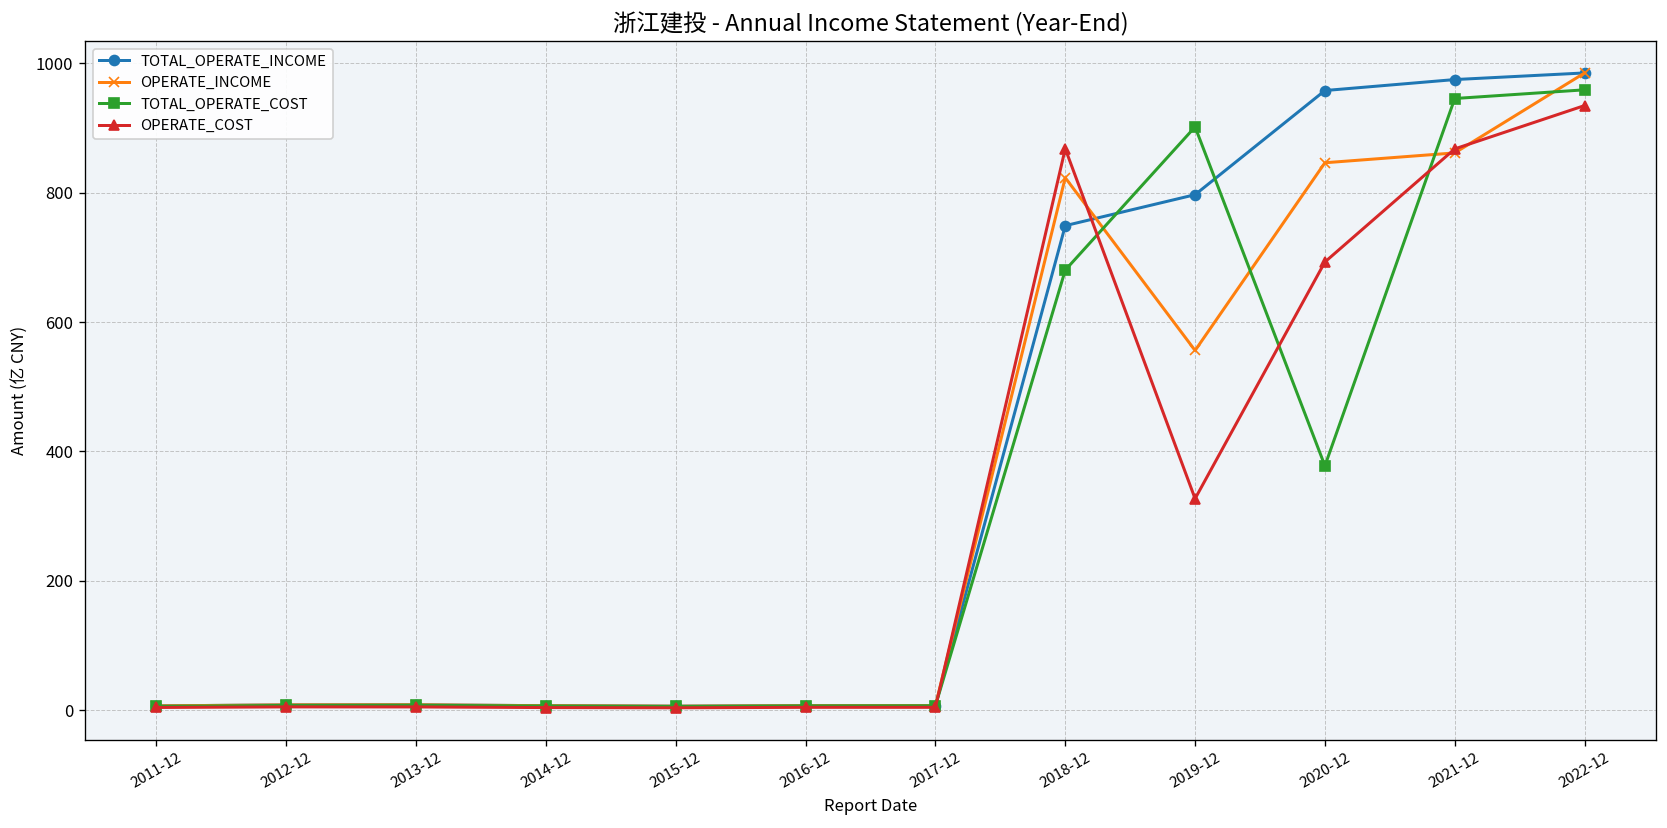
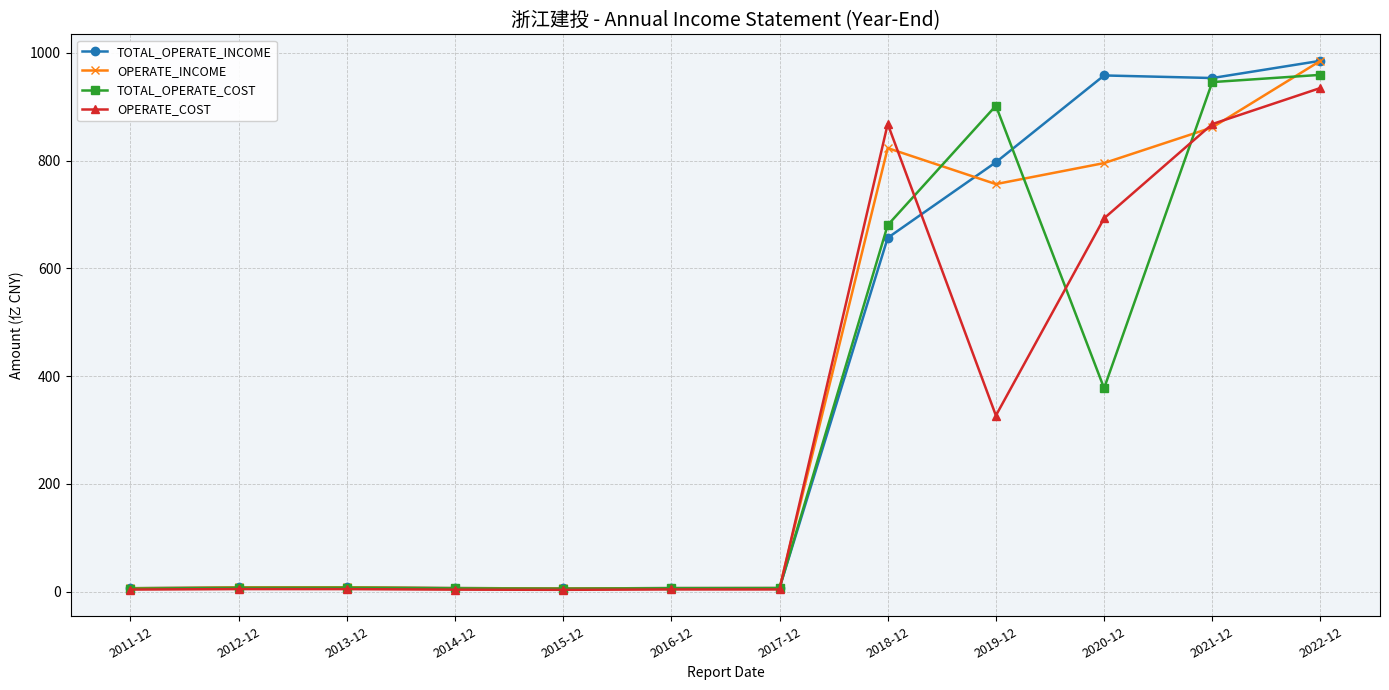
TOTAL_OPERATE_INCOME, 2018-12: 750 -> 660
OPERATE_INCOME, 2019-12: 560 -> 760
OPERATE_INCOME, 2020-12: 850 -> 800
TOTAL_OPERATE_INCOME, 2021-12: 980 -> 950
